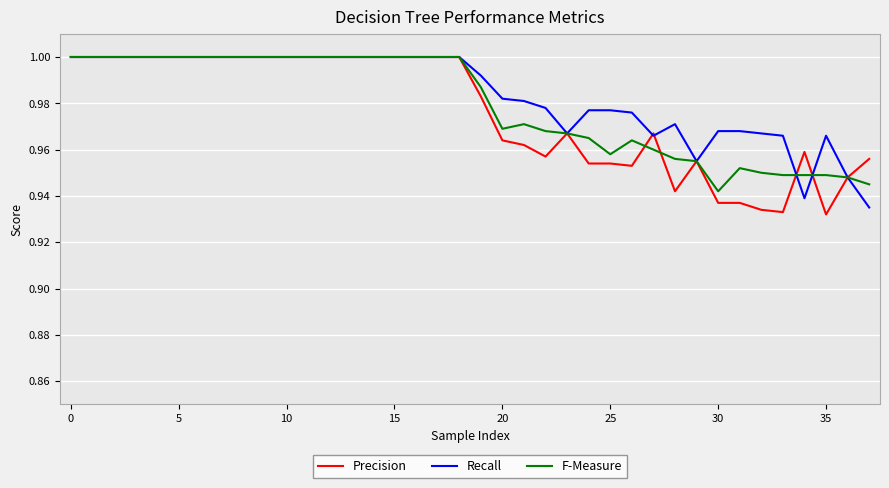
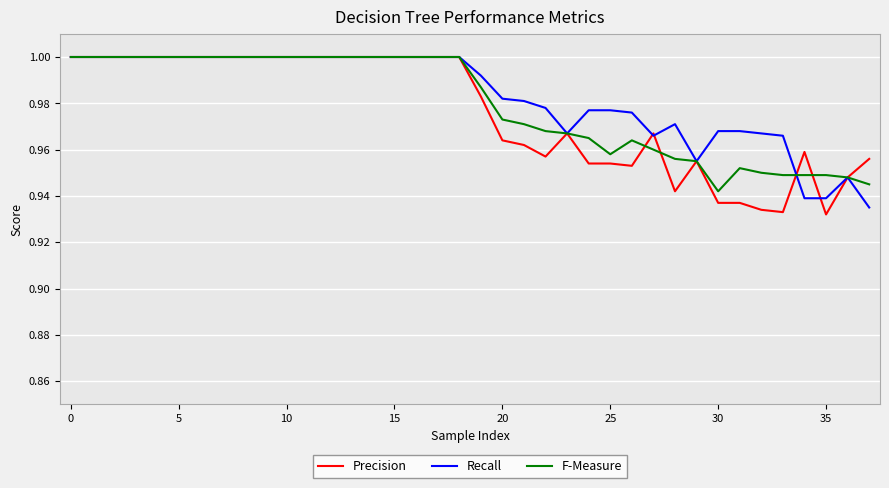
F-Measure, 20: 0.969 -> 0.973
Recall, 35: 0.966 -> 0.939
